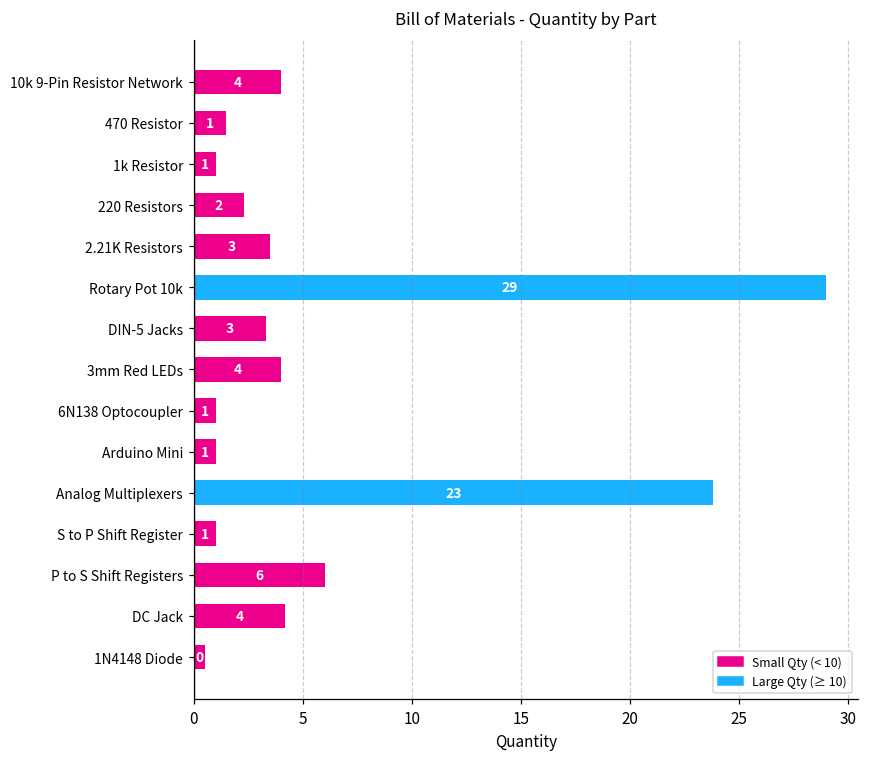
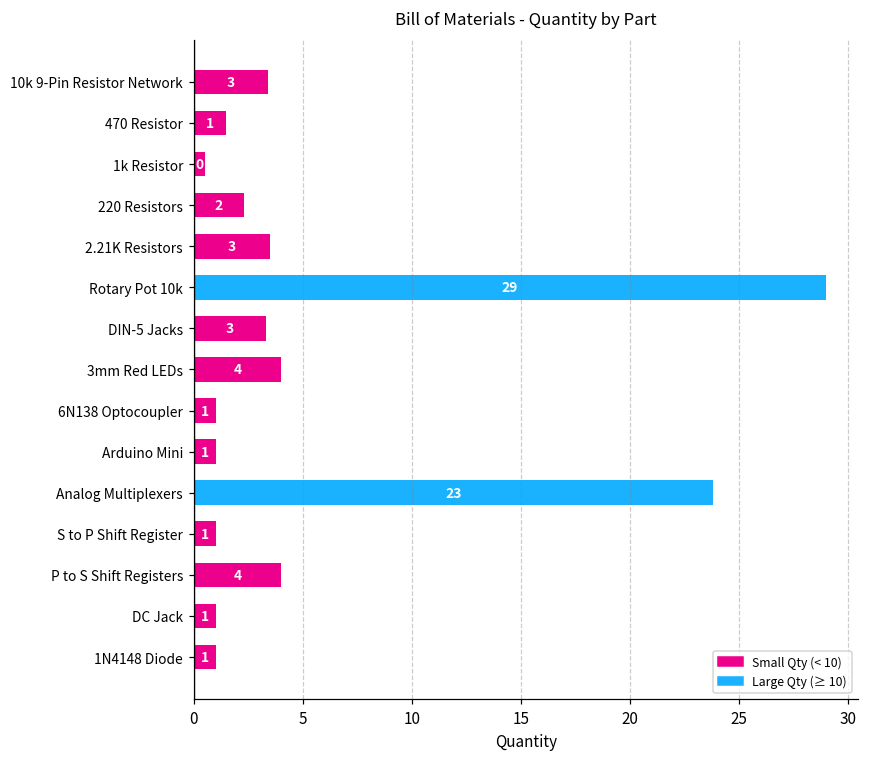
10k 9-Pin Resistor Network: 4 -> 3
1k Resistor: 1 -> 0
P to S Shift Registers: 6 -> 4
DC Jack: 4 -> 1
1N4148 Diode: 0 -> 1
